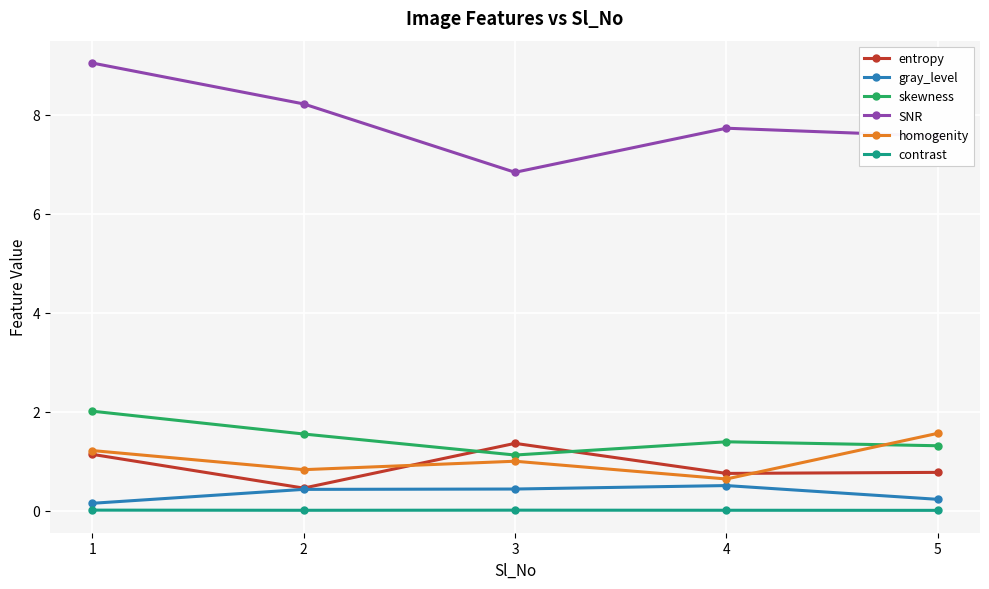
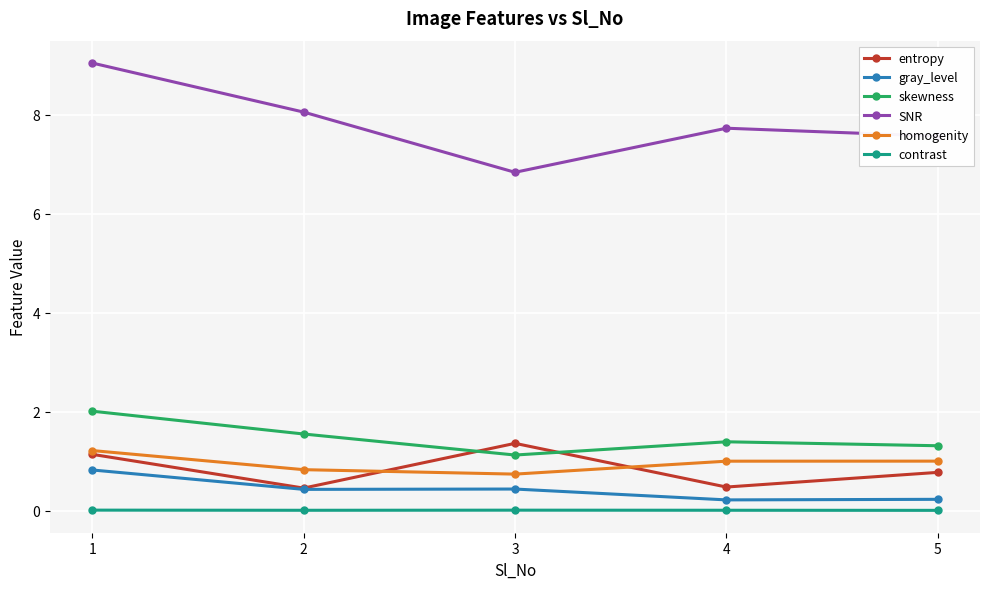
gray_level, 1: 0.1 -> 0.8
SNR, 2: 8.2 -> 8.1
homogenity, 3: 1.0 -> 0.7
entropy, 4: 0.8 -> 0.5
gray_level, 4: 0.5 -> 0.2
homogenity, 4: 0.6 -> 1.0
homogenity, 5: 1.6 -> 1.0
